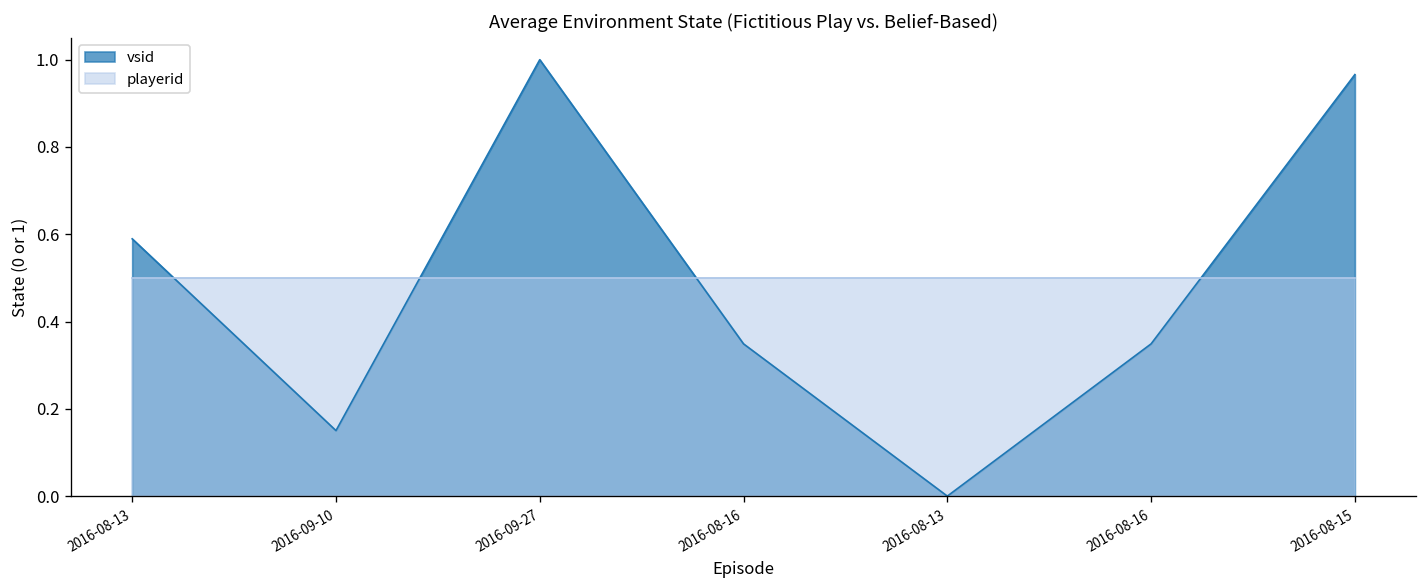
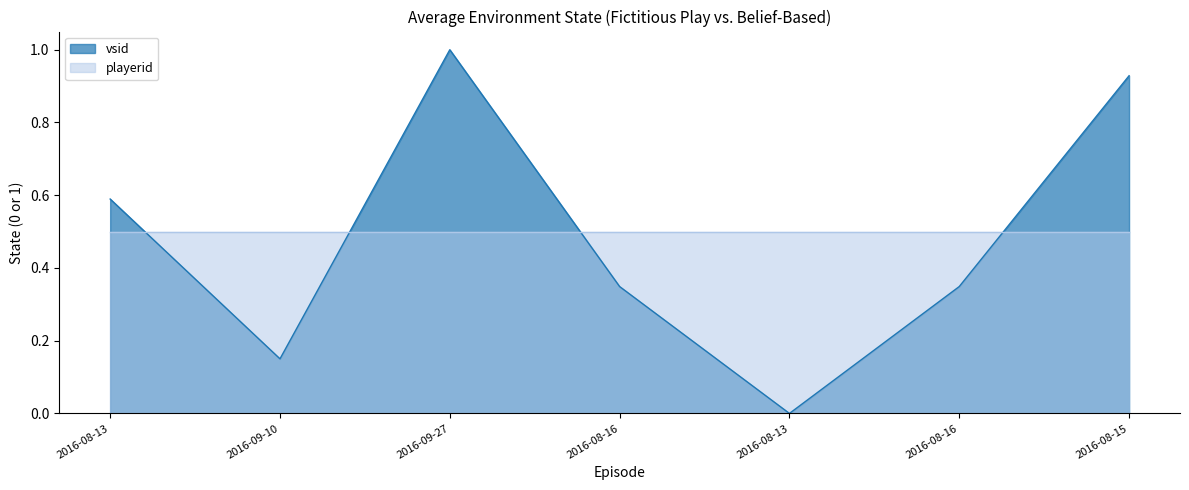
vsid, 2016-08-15: 0.97 -> 0.93
